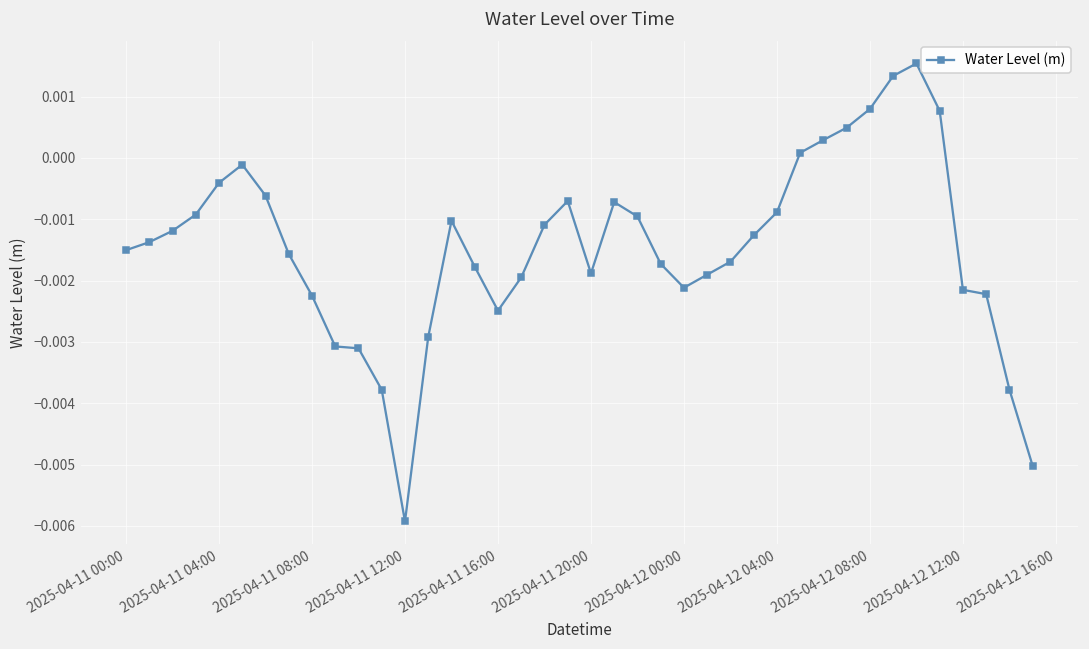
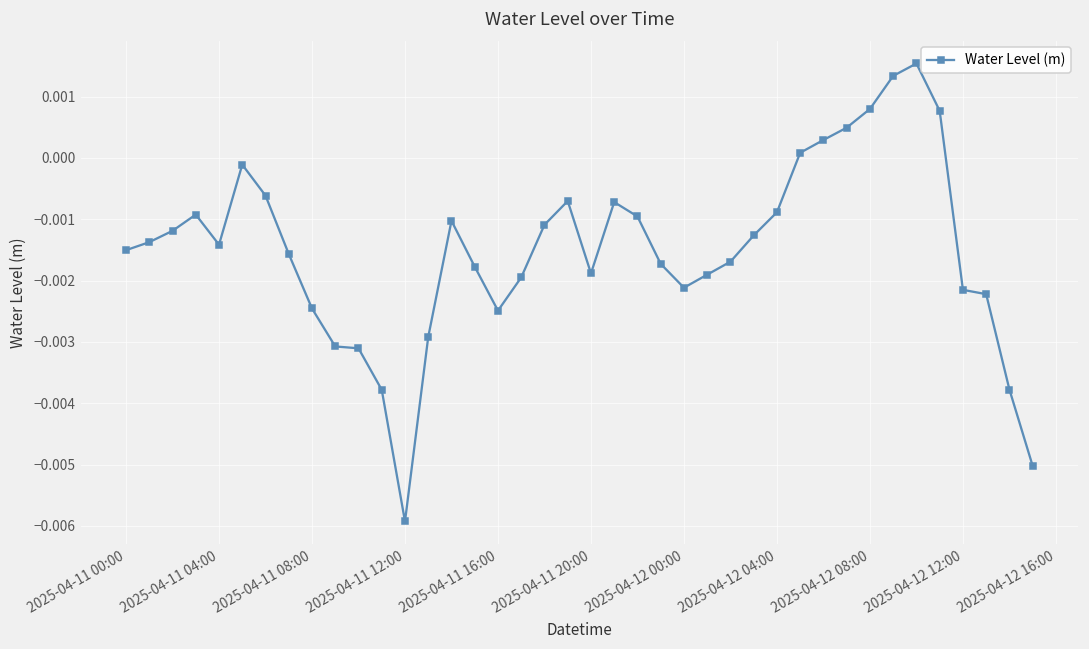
2025-04-11 04:00: -0.0004 -> -0.0014
2025-04-11 08:00: -0.0022 -> -0.0025
